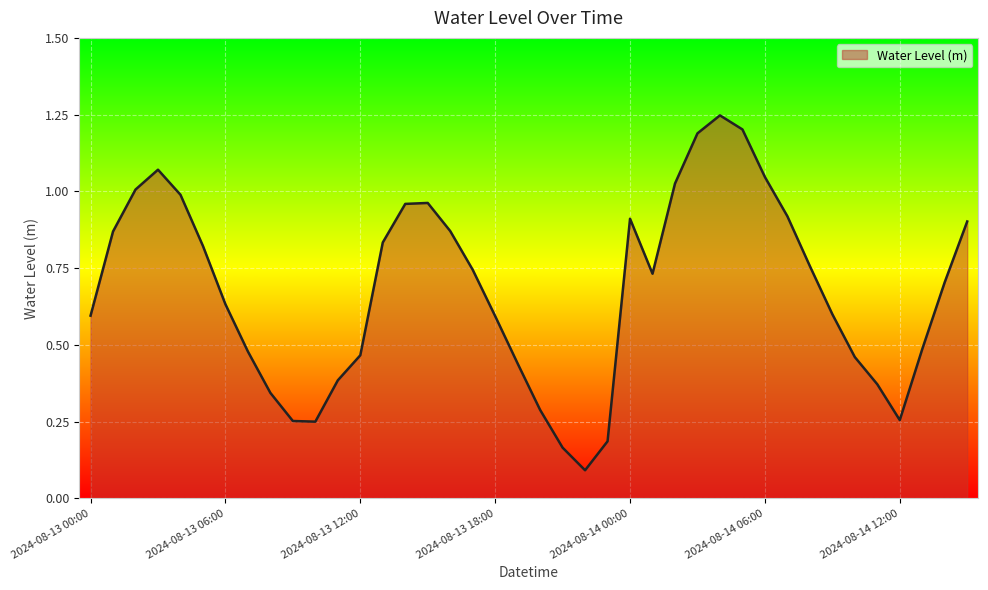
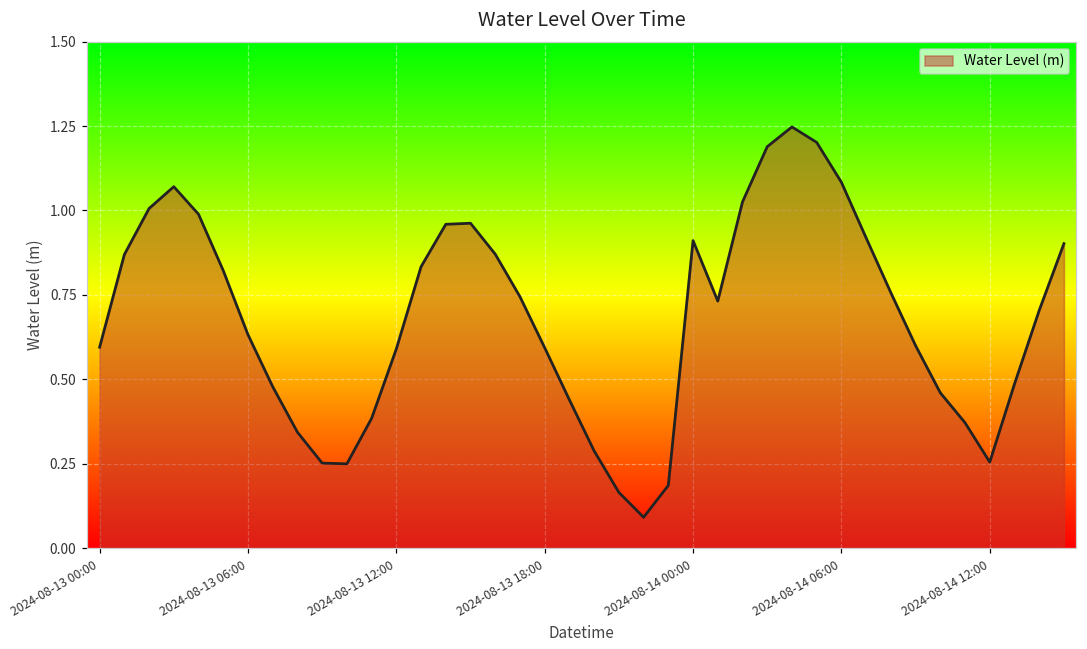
2024-08-13 12:00: 0.47 -> 0.59
2024-08-14 06:00: 1.05 -> 1.08
